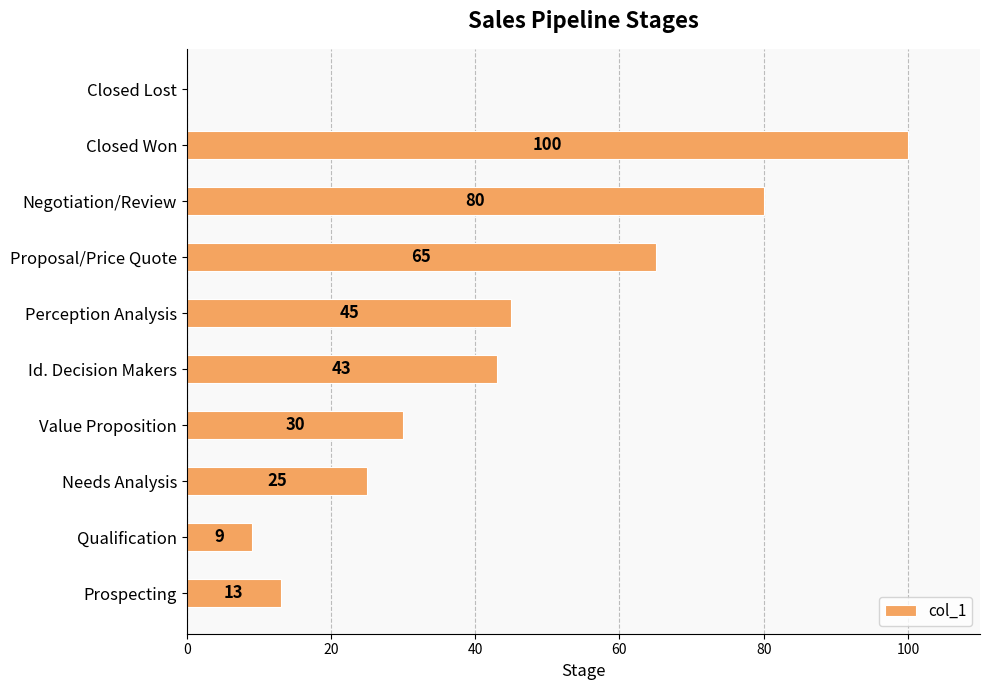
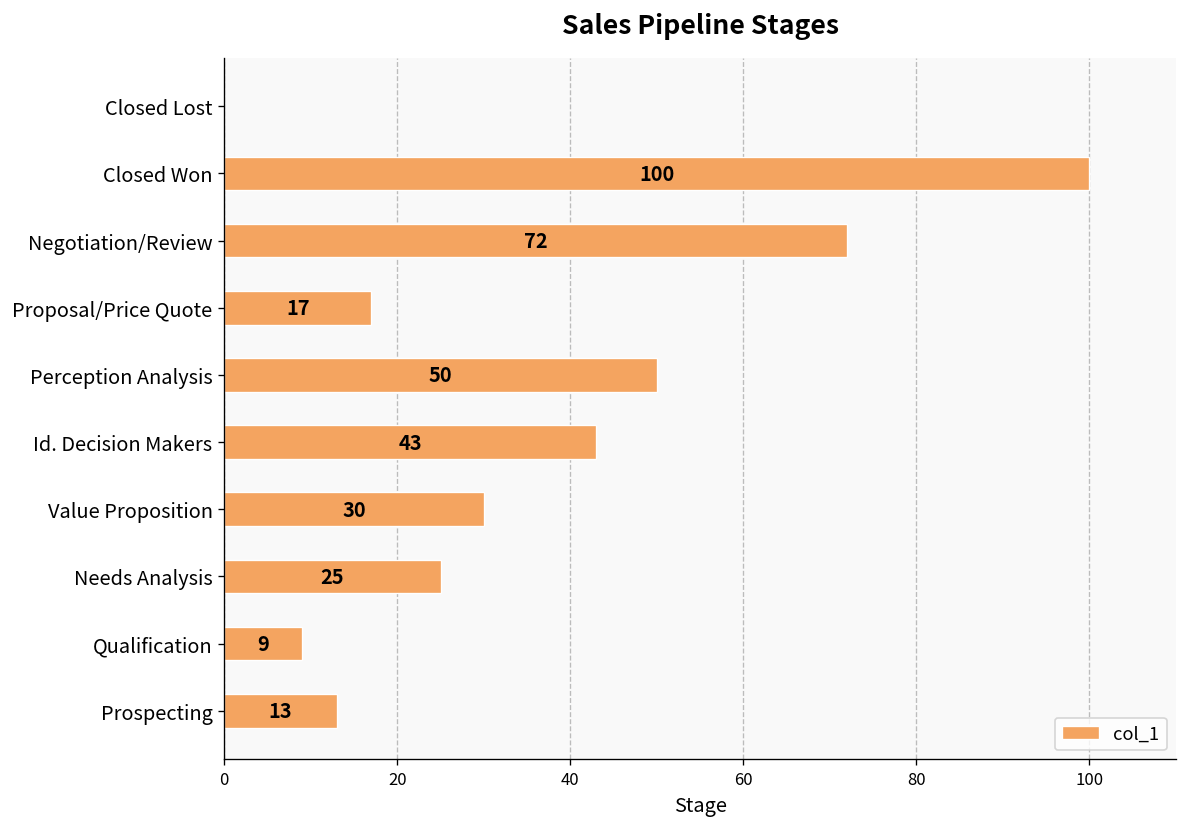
Negotiation/Review: 80 -> 72
Proposal/Price Quote: 65 -> 17
Perception Analysis: 45 -> 50
